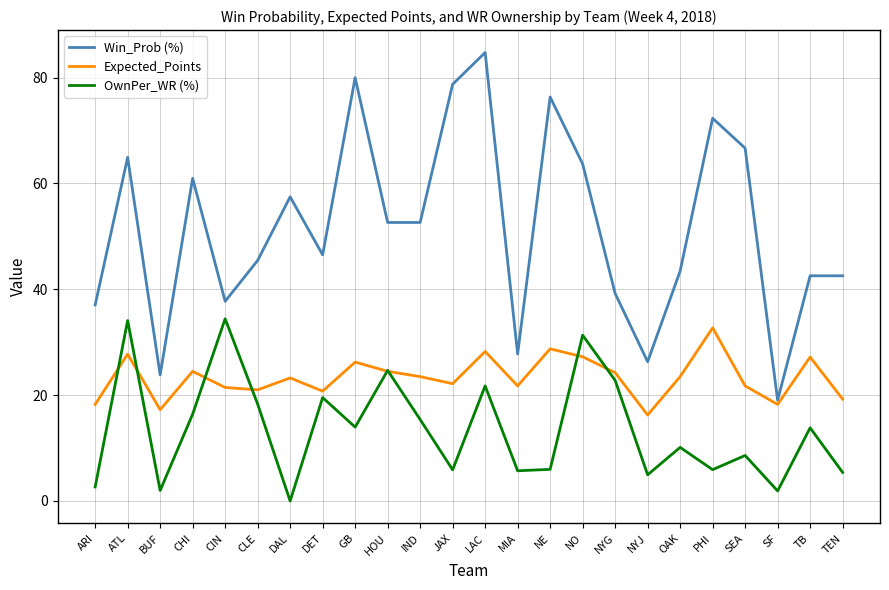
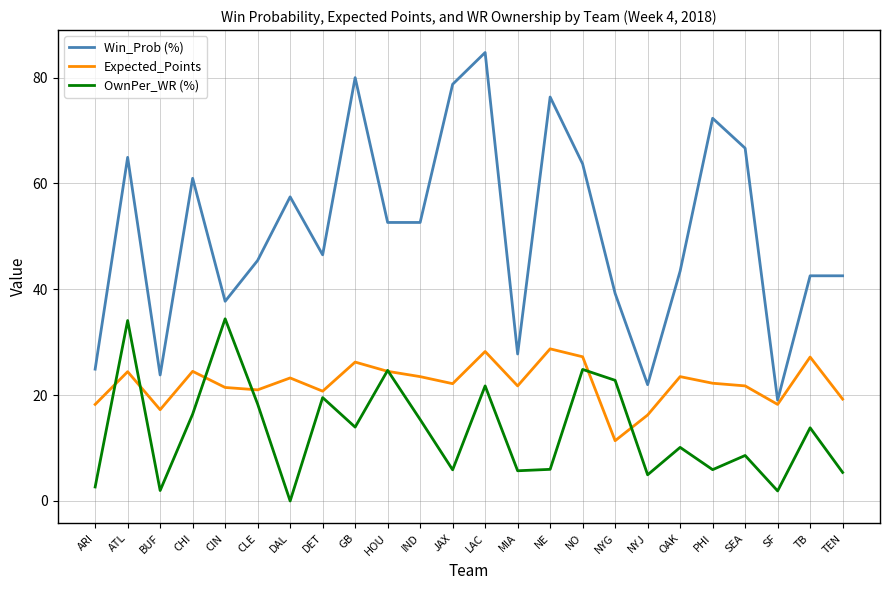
Win_Prob (%), ARI: 37 -> 25
Expected_Points, ATL: 28 -> 24
OwnPer_WR (%), NO: 31 -> 25
Expected_Points, NYG: 24 -> 11
Win_Prob (%), NYJ: 26 -> 22
Expected_Points, PHI: 33 -> 22
